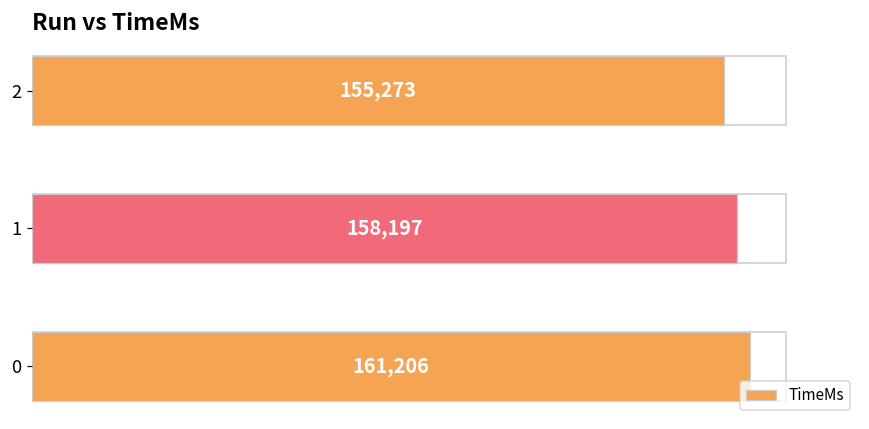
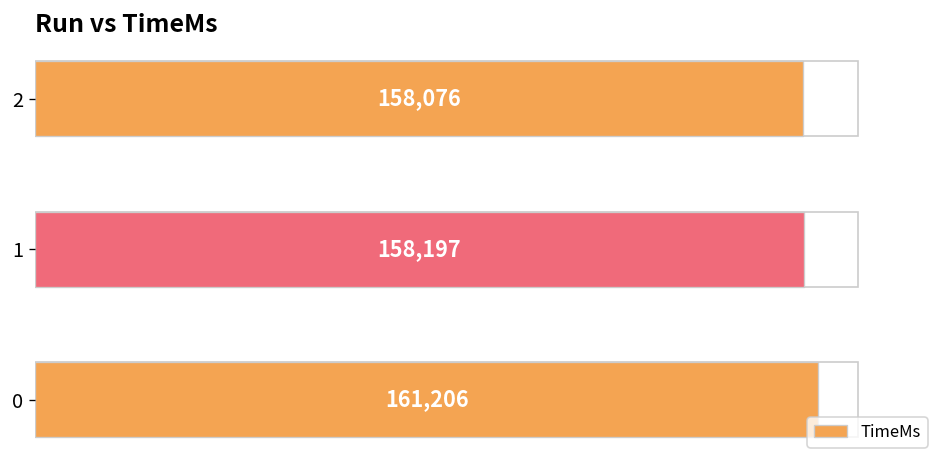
2: 155,273 -> 158,076
